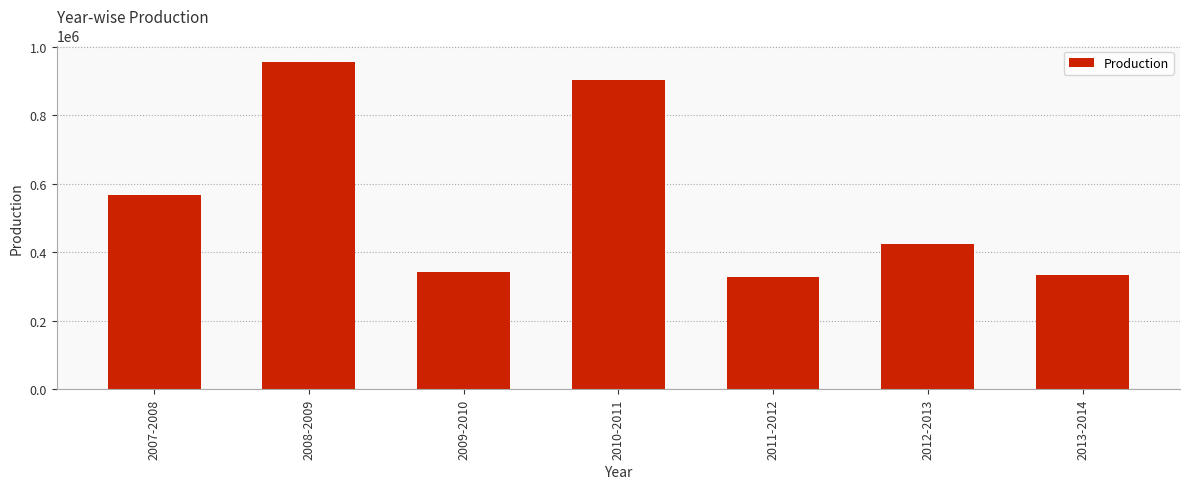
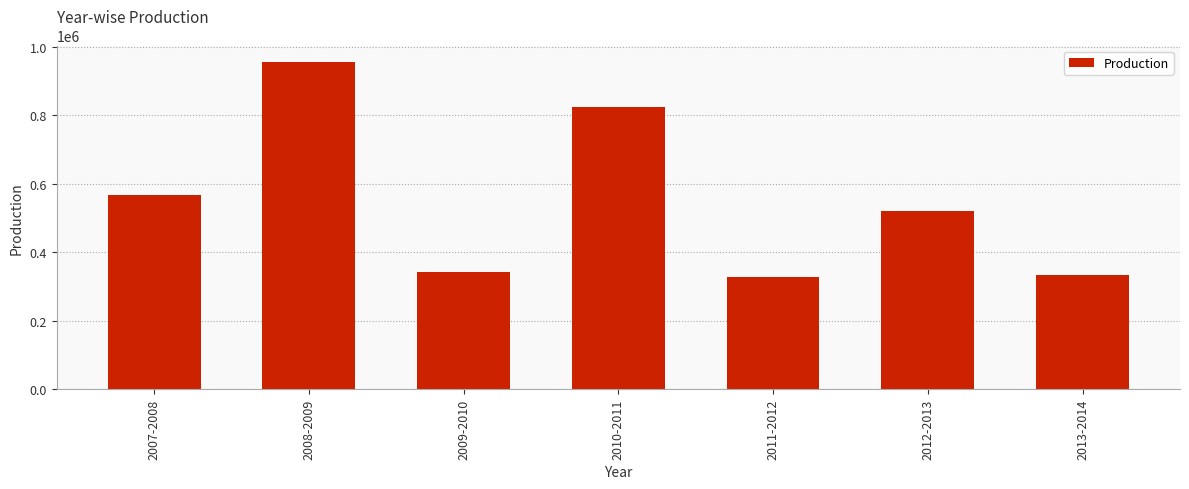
2010-2011: 900000 -> 830000
2012-2013: 420000 -> 520000
